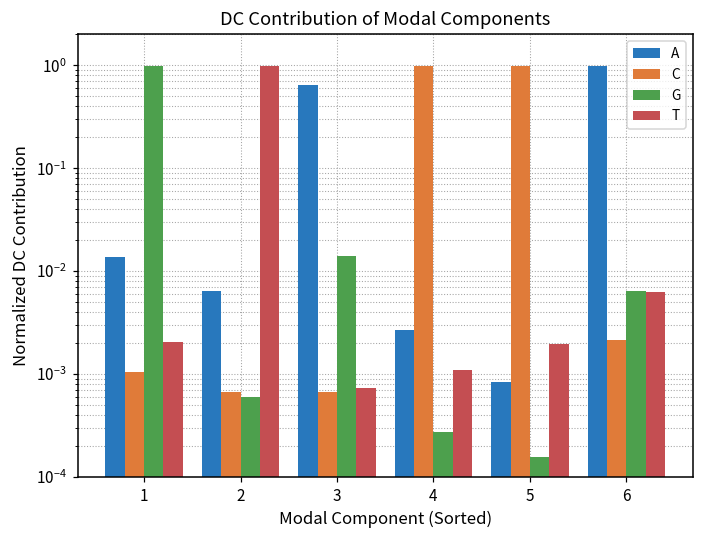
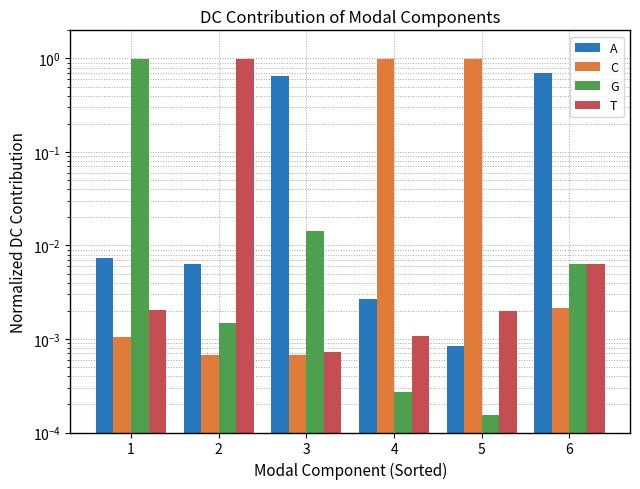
A, 1: 0.014 -> 0.007
G, 2: 0.0006 -> 0.0015
A, 6: 1.0 -> 0.7
